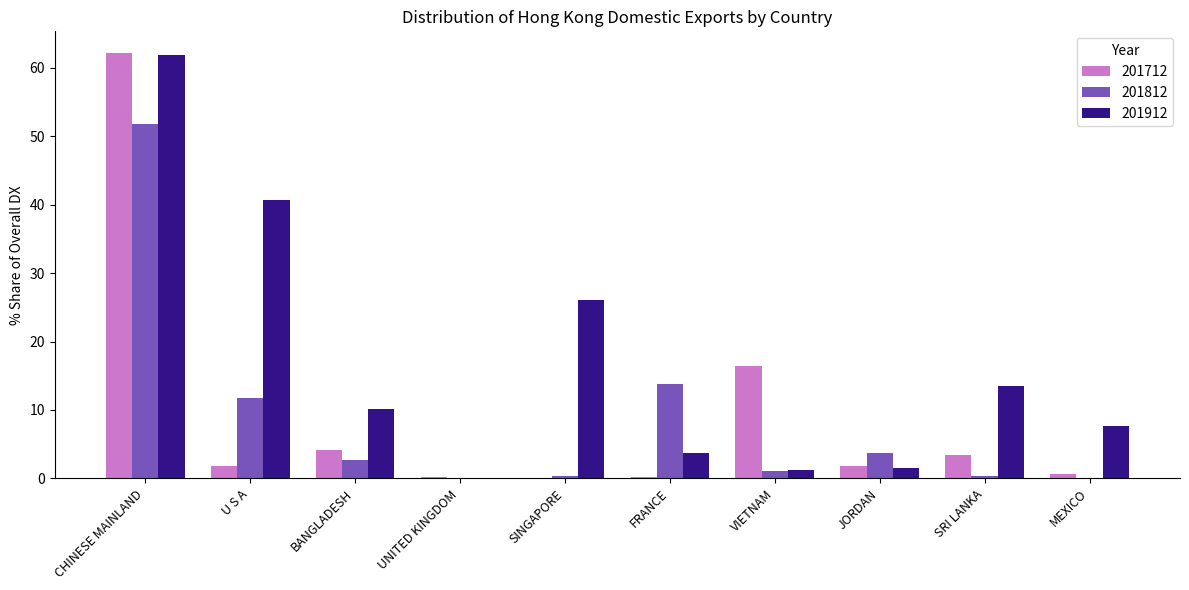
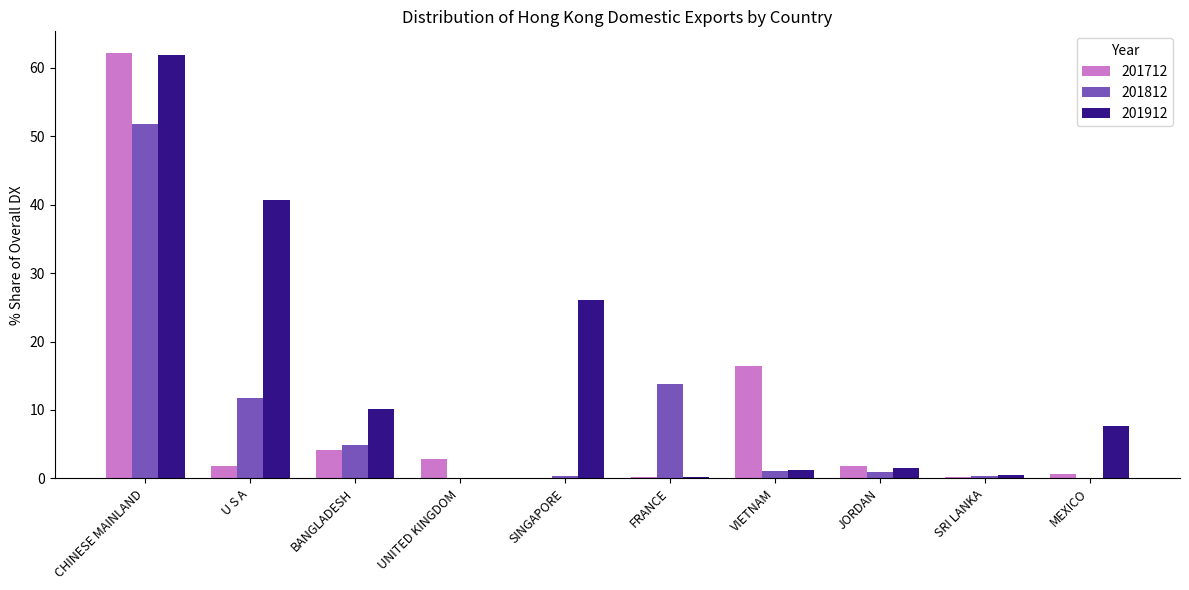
201812, BANGLADESH: 3 -> 5
201712, UNITED KINGDOM: 0 -> 3
201912, FRANCE: 4 -> 0
201812, JORDAN: 4 -> 1
201712, SRI LANKA: 3 -> 0
201912, SRI LANKA: 13 -> 0
